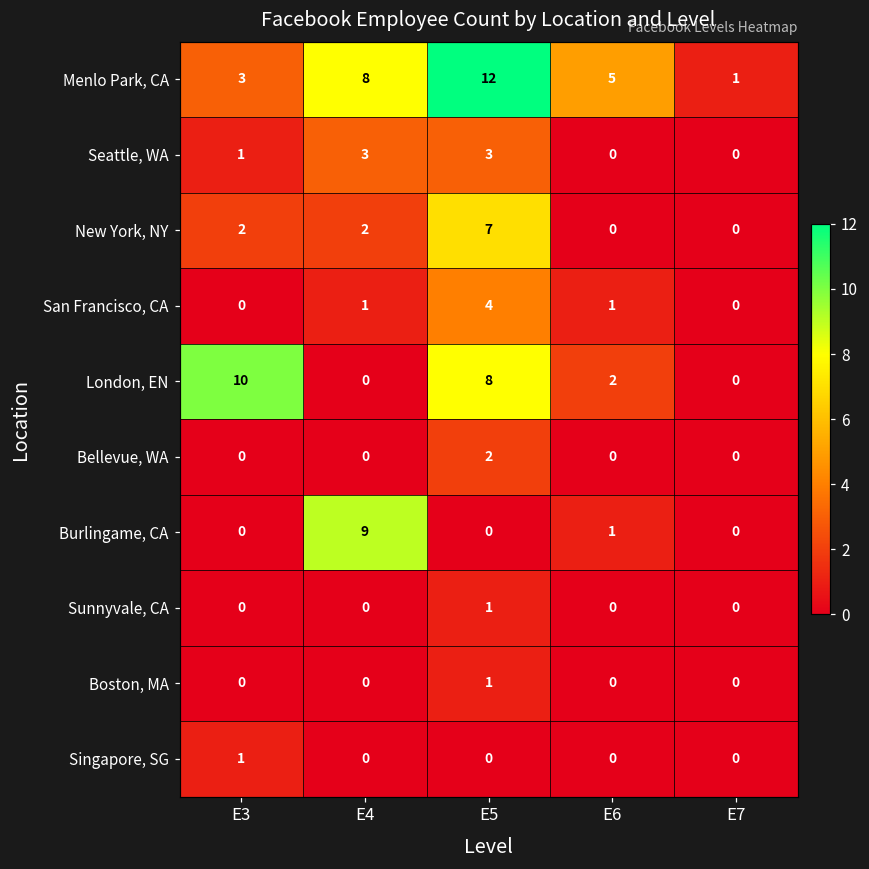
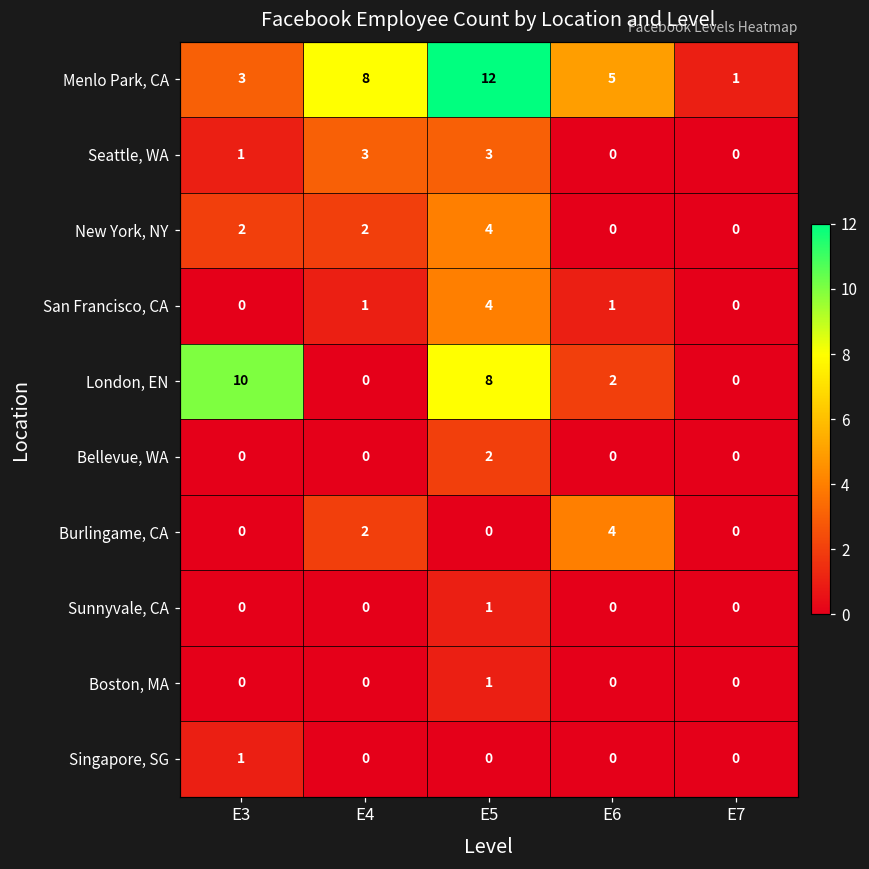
New York, NY, E5: 7 -> 4
Burlingame, CA, E4: 9 -> 2
Burlingame, CA, E6: 1 -> 4
